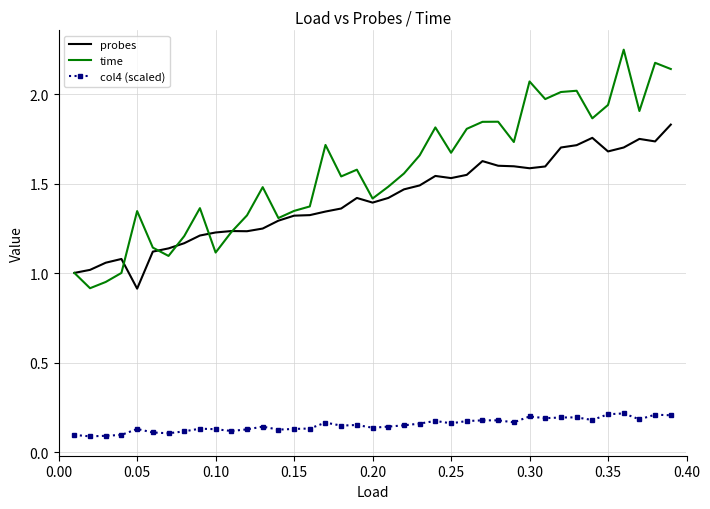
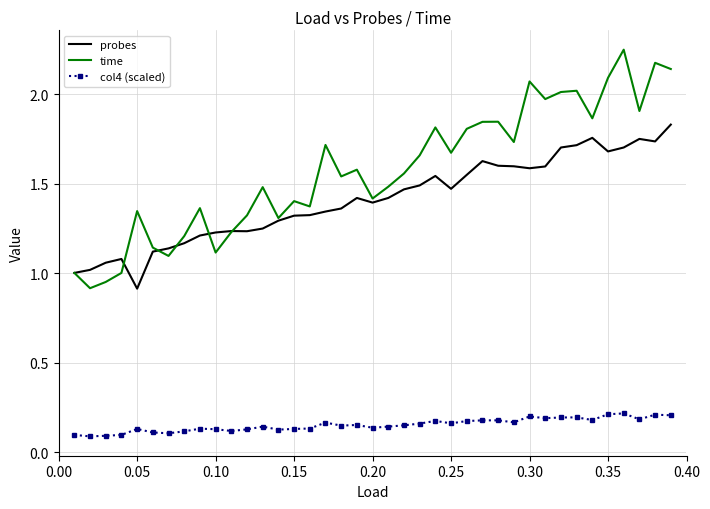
time, 0.15: 1.35 -> 1.40
probes, 0.25: 1.53 -> 1.47
time, 0.35: 1.94 -> 2.09
